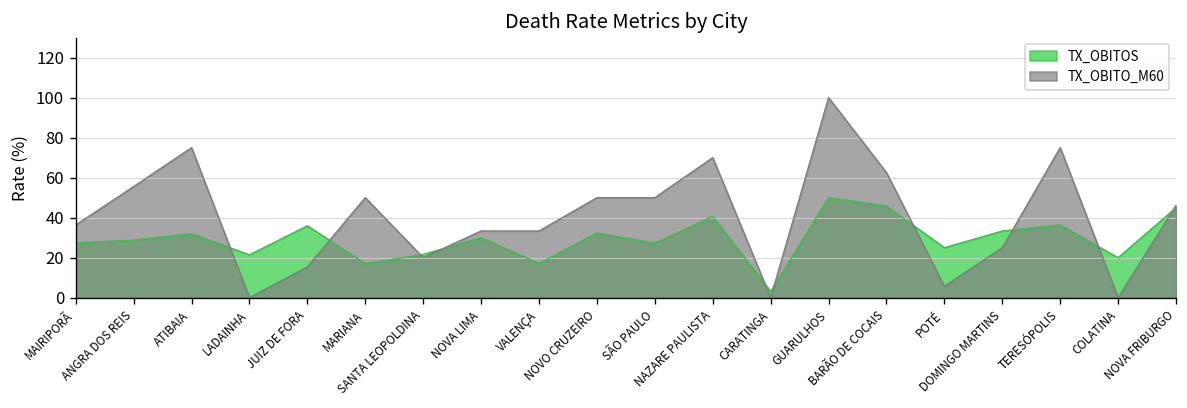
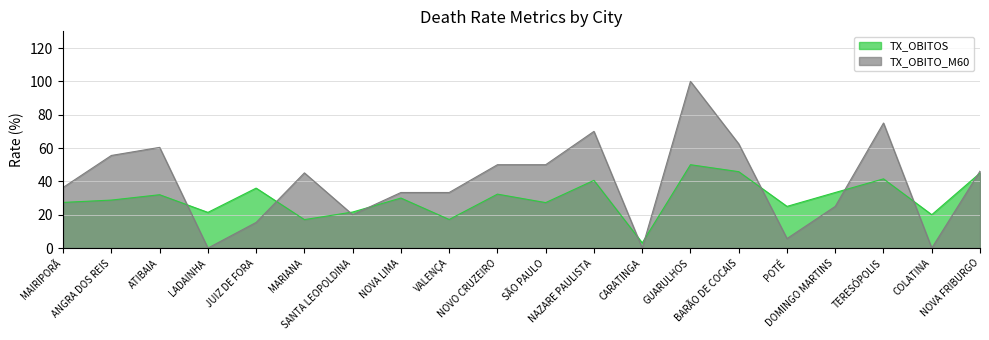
TX_OBITO_M60, ATIBAIA: 75 -> 60
TX_OBITO_M60, MARIANA: 50 -> 45
TX_OBITOS, TERESÓPOLIS: 36 -> 42
